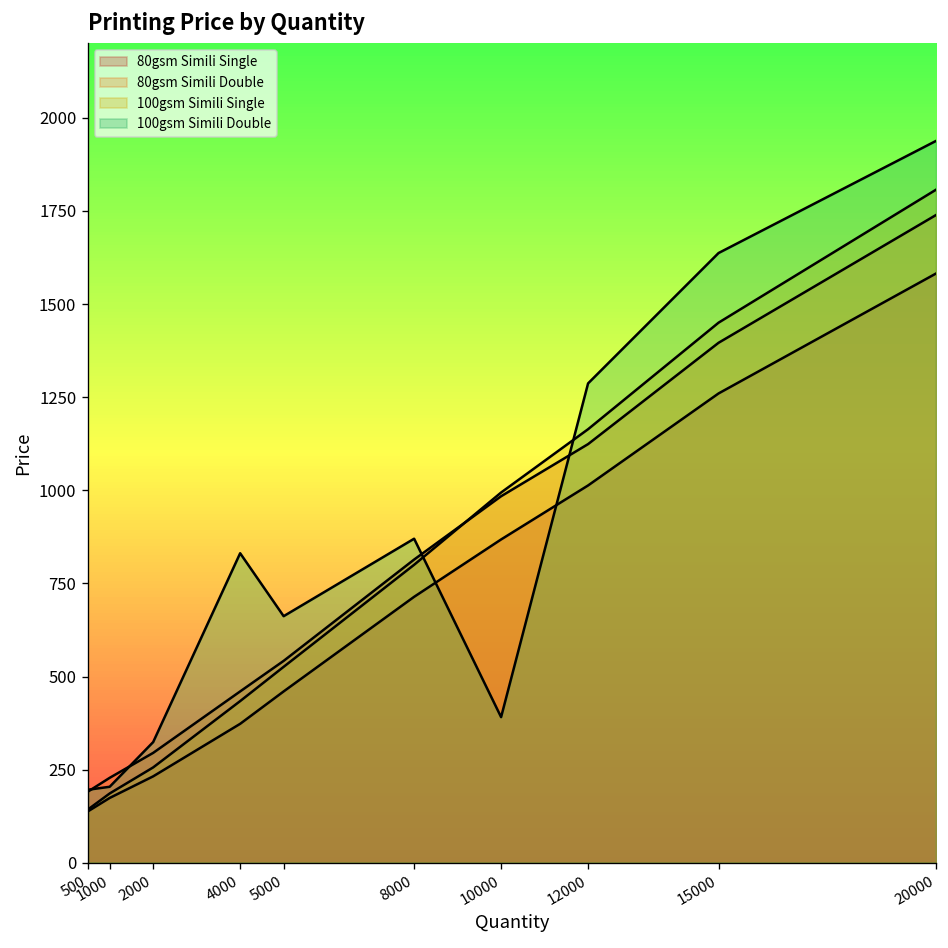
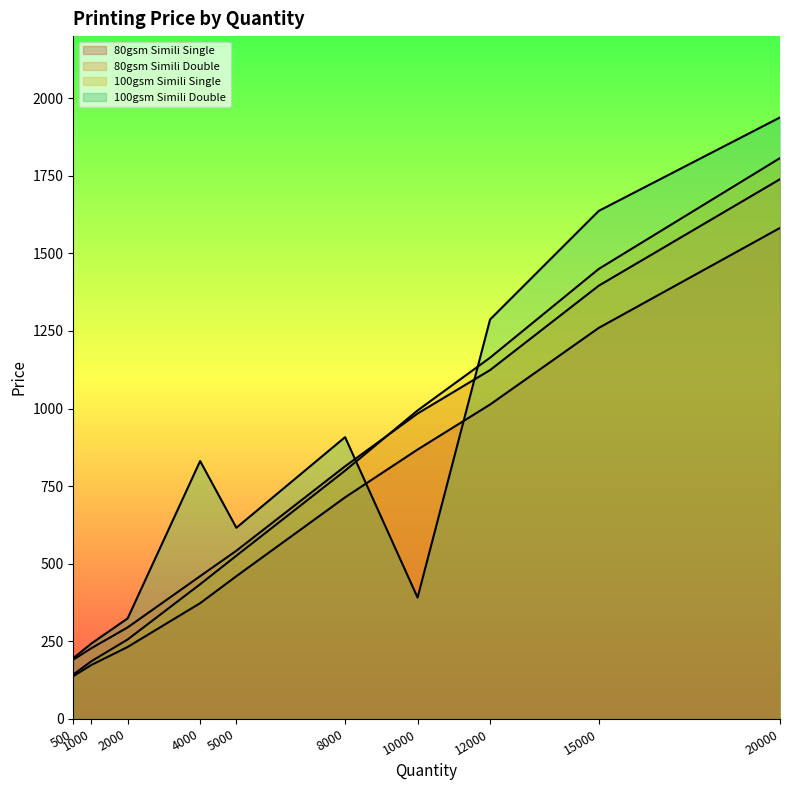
100gsm Simili Double, 1000: 200 -> 240
100gsm Simili Double, 5000: 660 -> 620
100gsm Simili Double, 8000: 870 -> 910
